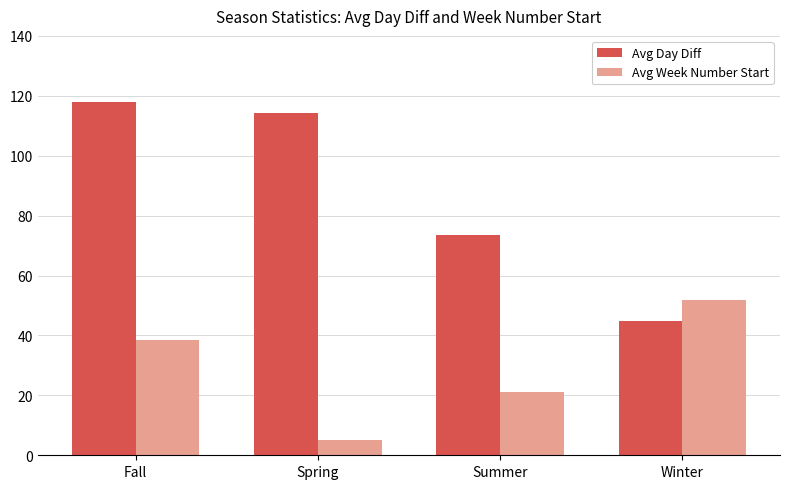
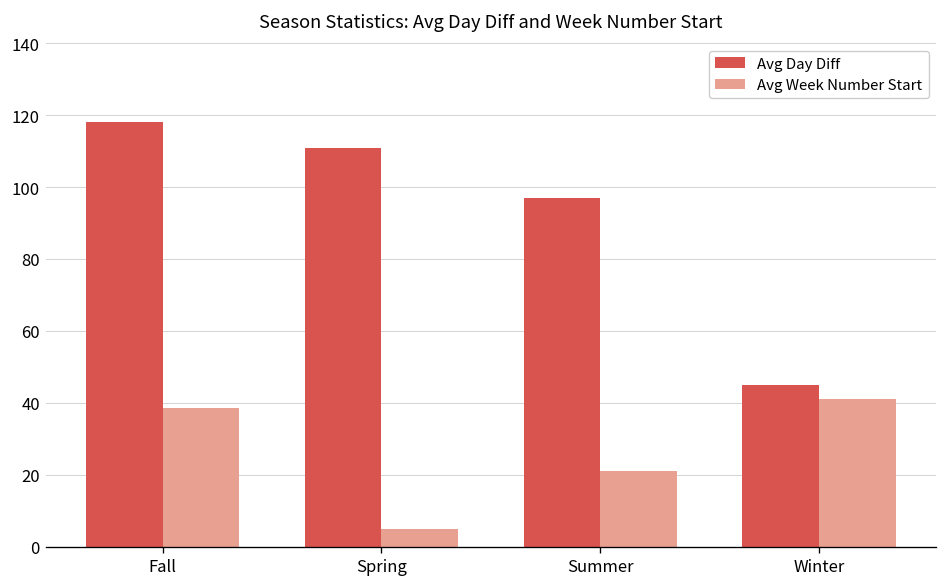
Avg Day Diff, Spring: 114 -> 111
Avg Day Diff, Summer: 74 -> 97
Avg Week Number Start, Winter: 52 -> 41
